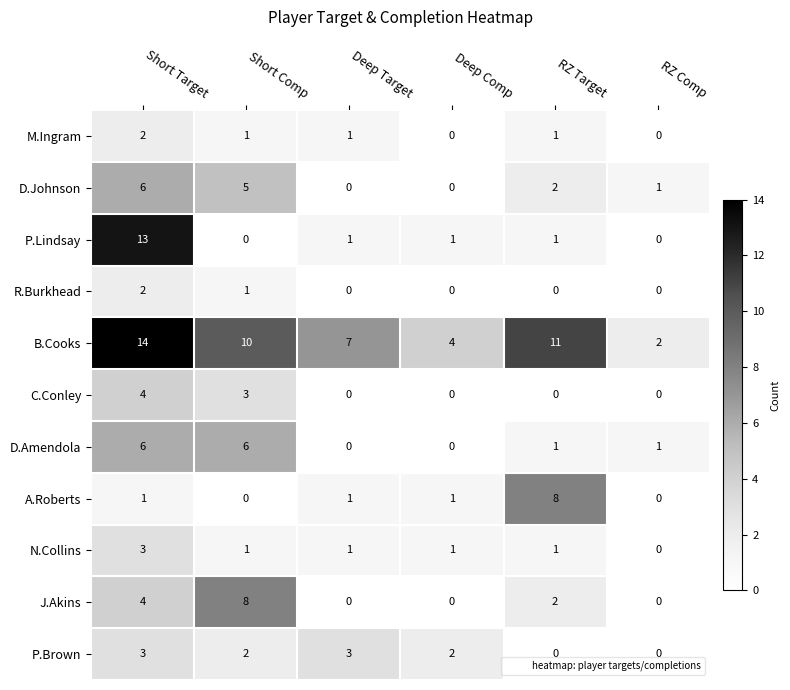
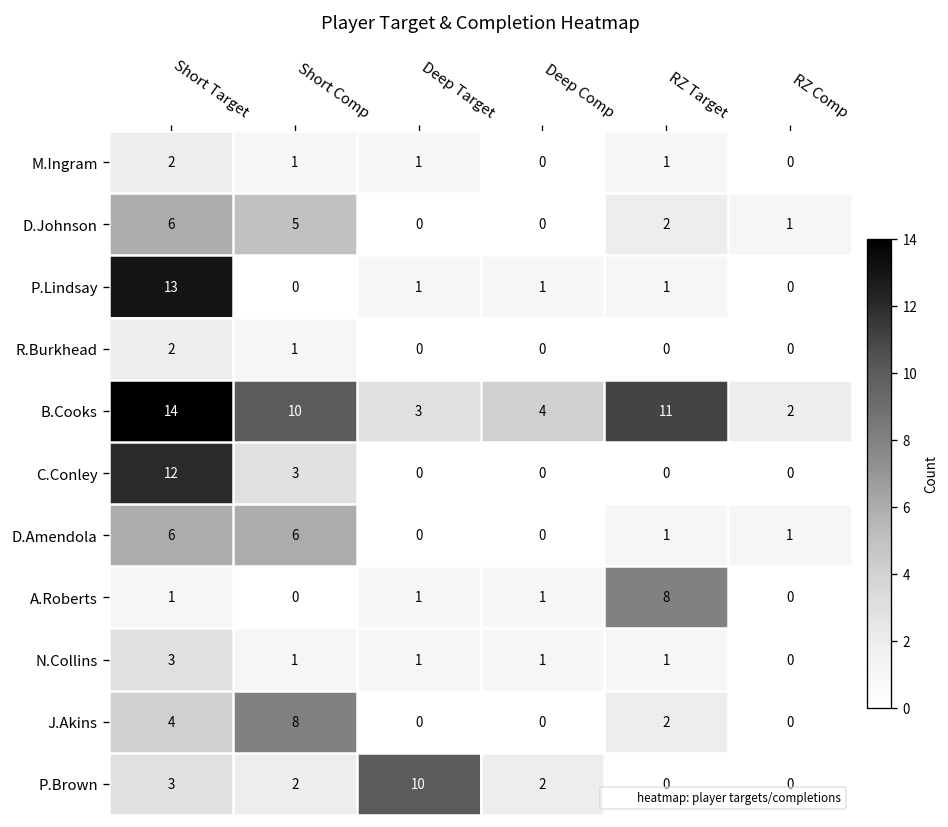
B.Cooks, Deep Target: 7 -> 3
C.Conley, Short Target: 4 -> 12
P.Brown, Deep Target: 3 -> 10
